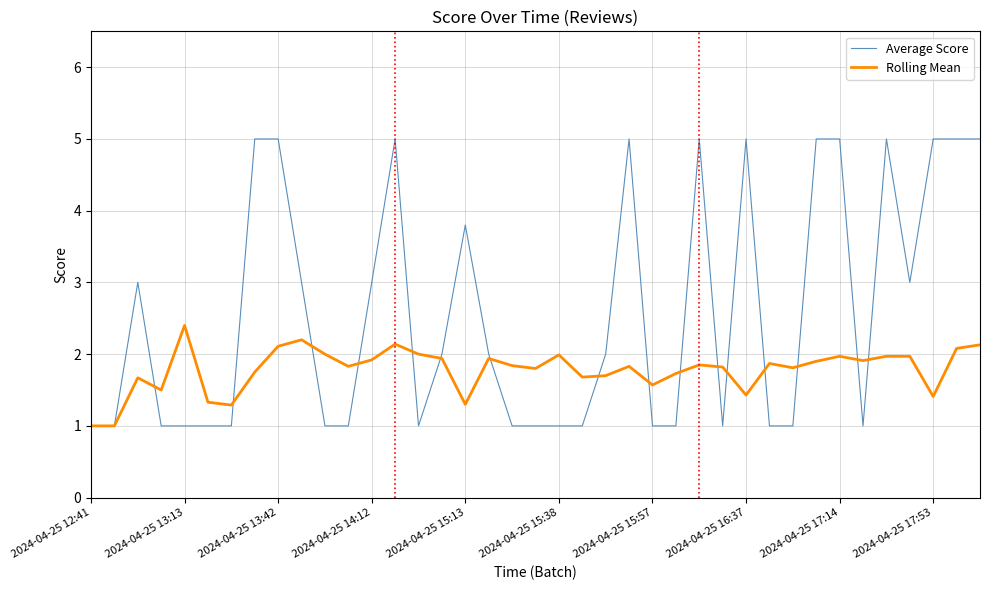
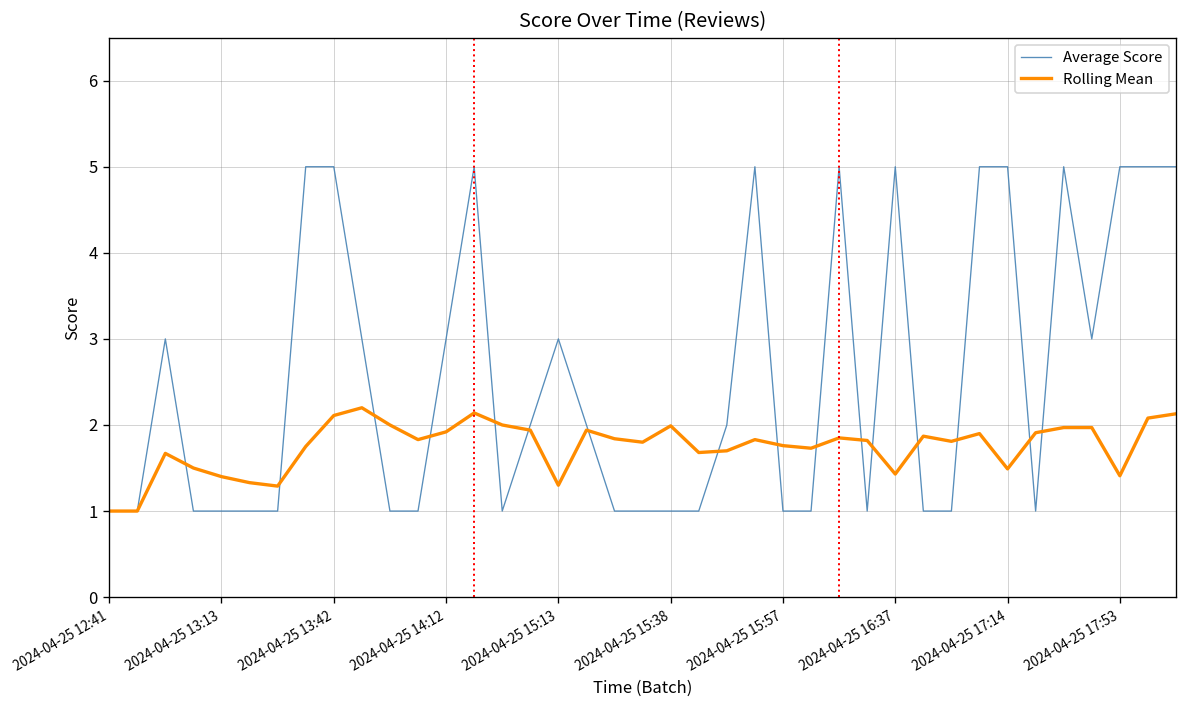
Rolling Mean, 2024-04-25 13:13: 2.4 -> 1.4
Average Score, 2024-04-25 15:13: 3.8 -> 3.0
Rolling Mean, 2024-04-25 15:57: 1.6 -> 1.8
Rolling Mean, 2024-04-25 17:14: 2.0 -> 1.5
